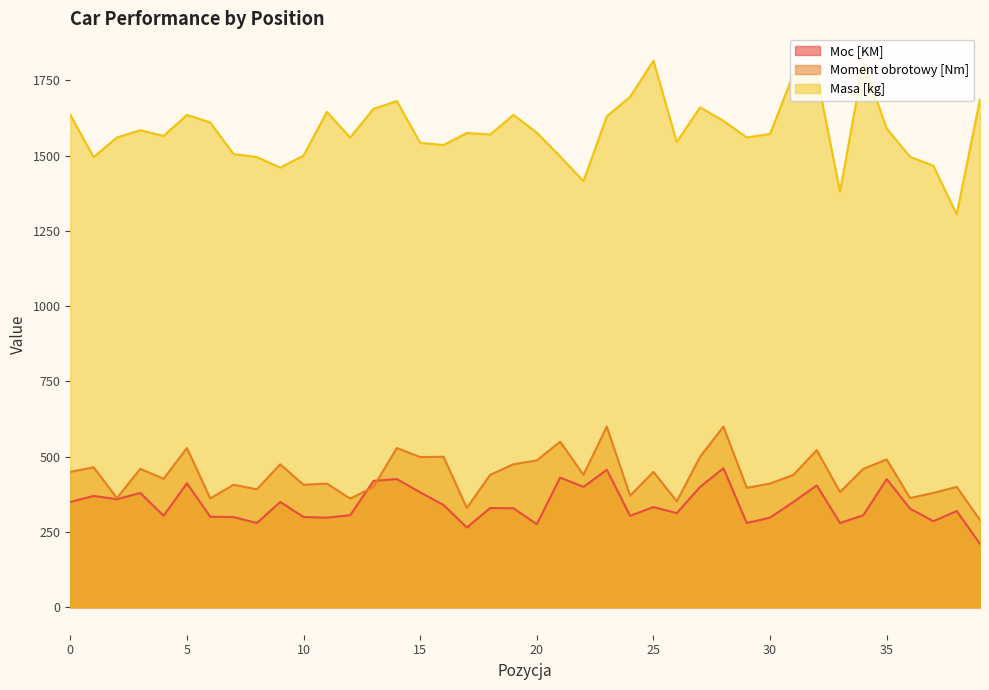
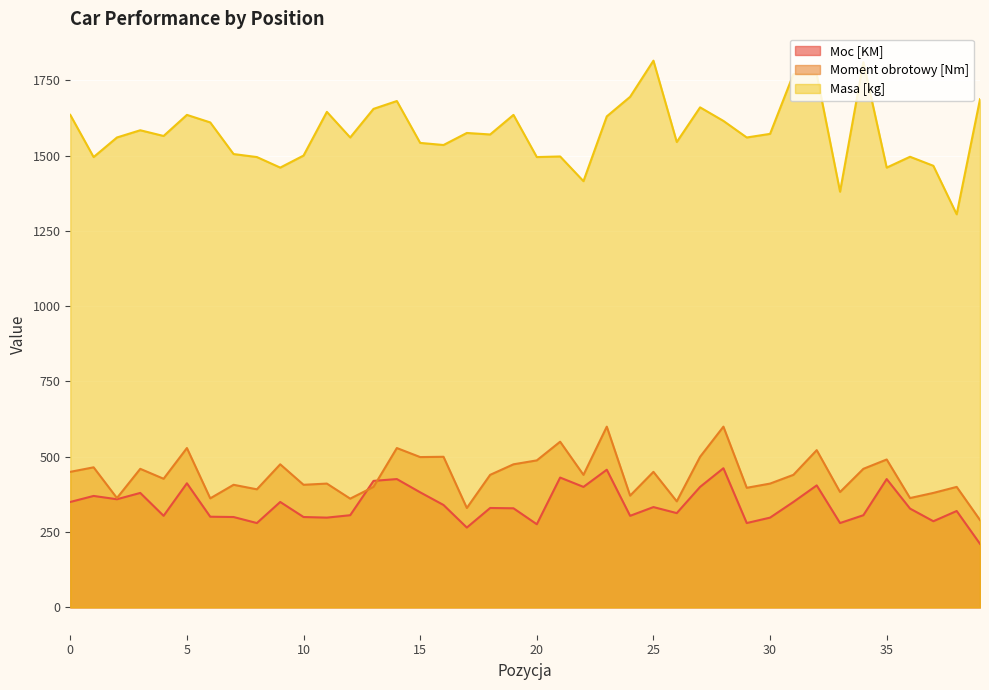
Masa [kg], 20: 1580 -> 1500
Masa [kg], 35: 1590 -> 1460
